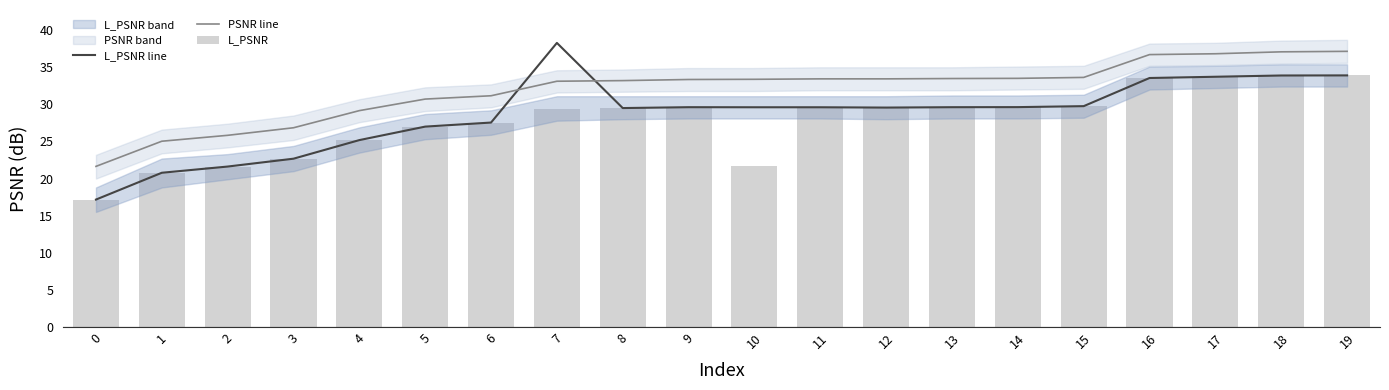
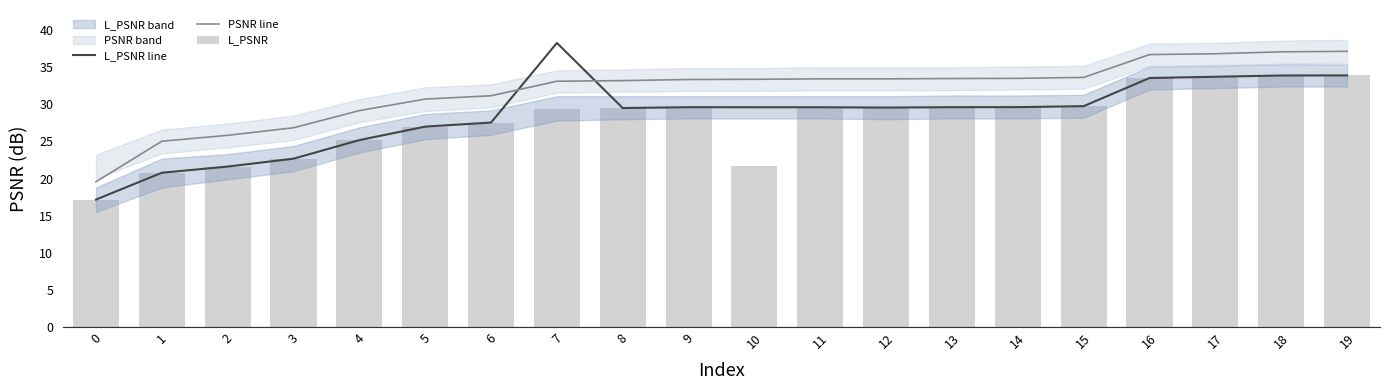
PSNR line, 0: 22 -> 20
